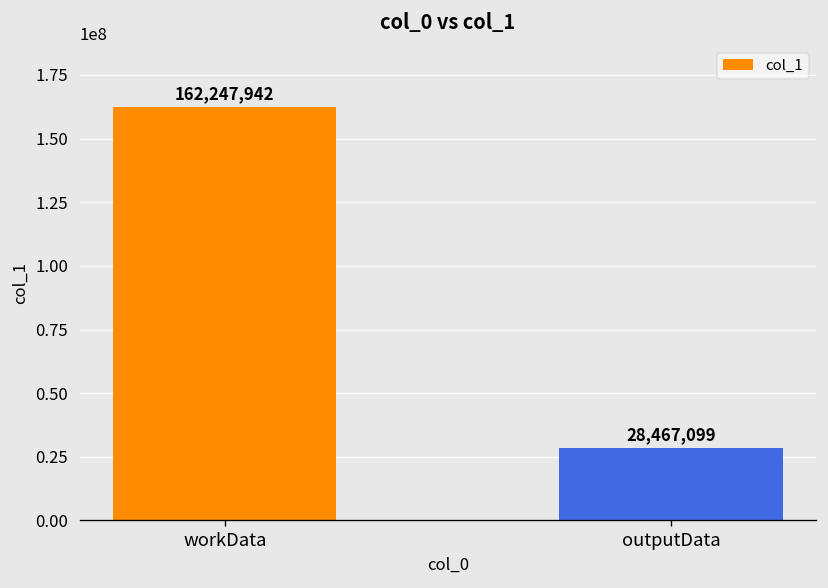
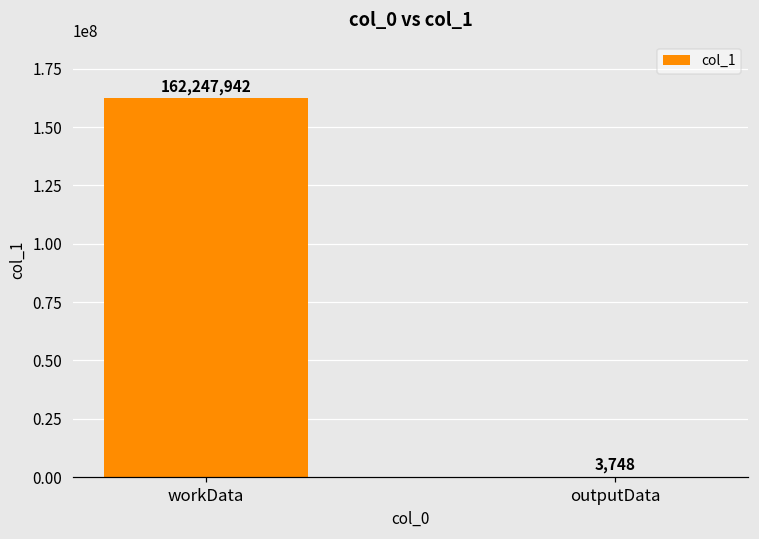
outputData: 28,467,099 -> 3,748
